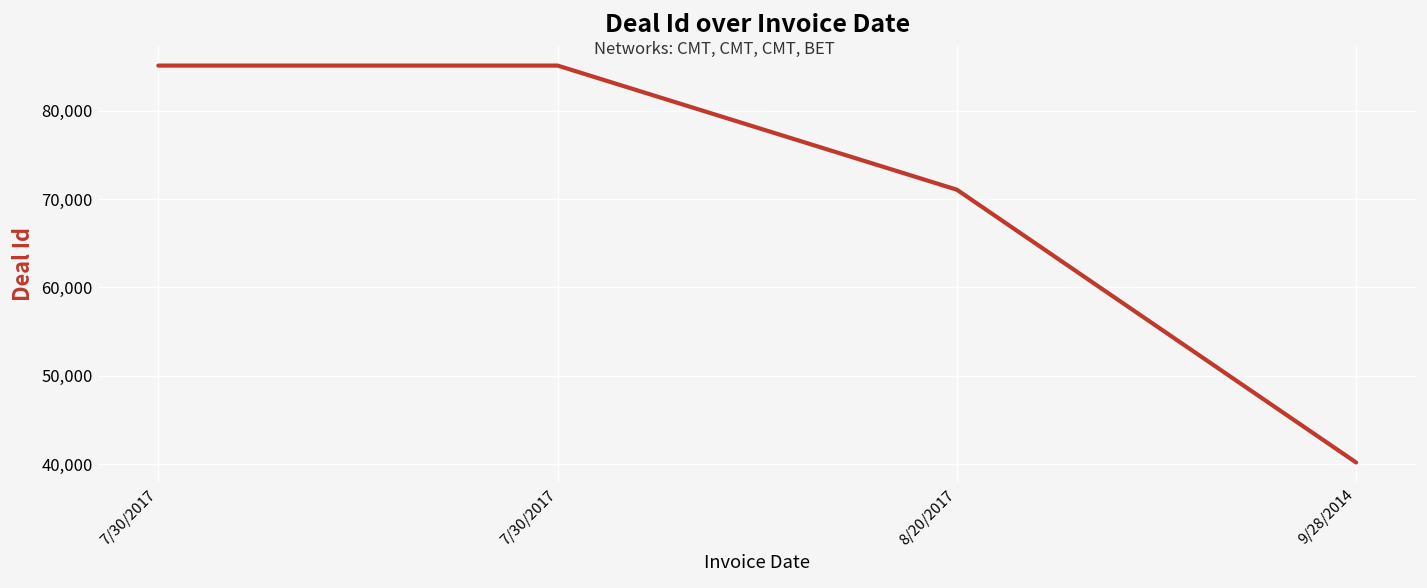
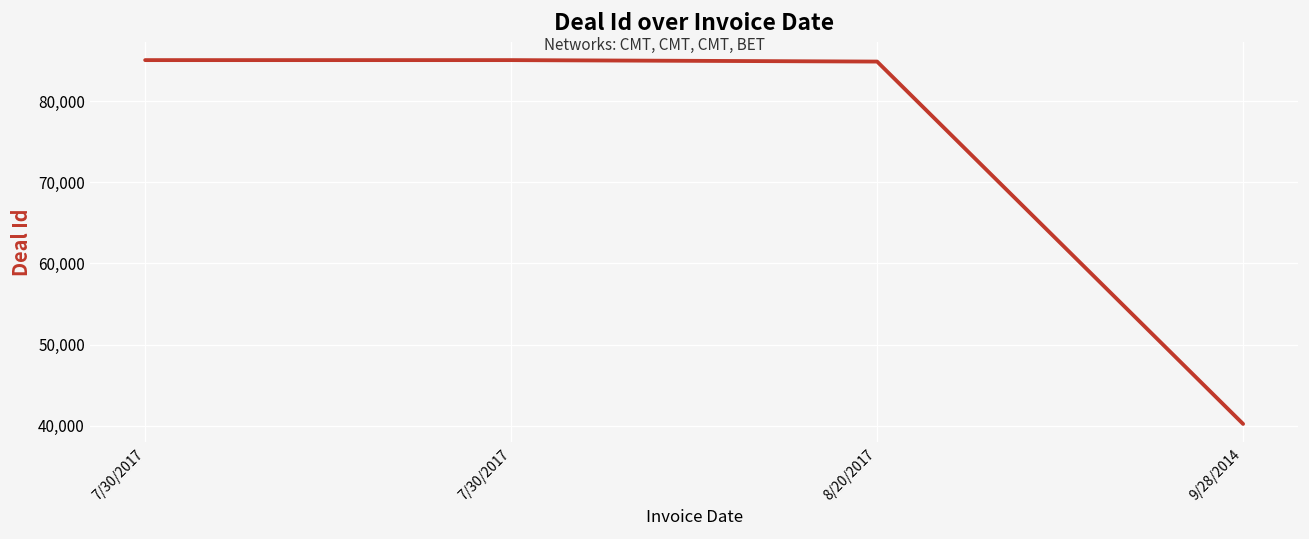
8/20/2017: 71,000 -> 85,000
